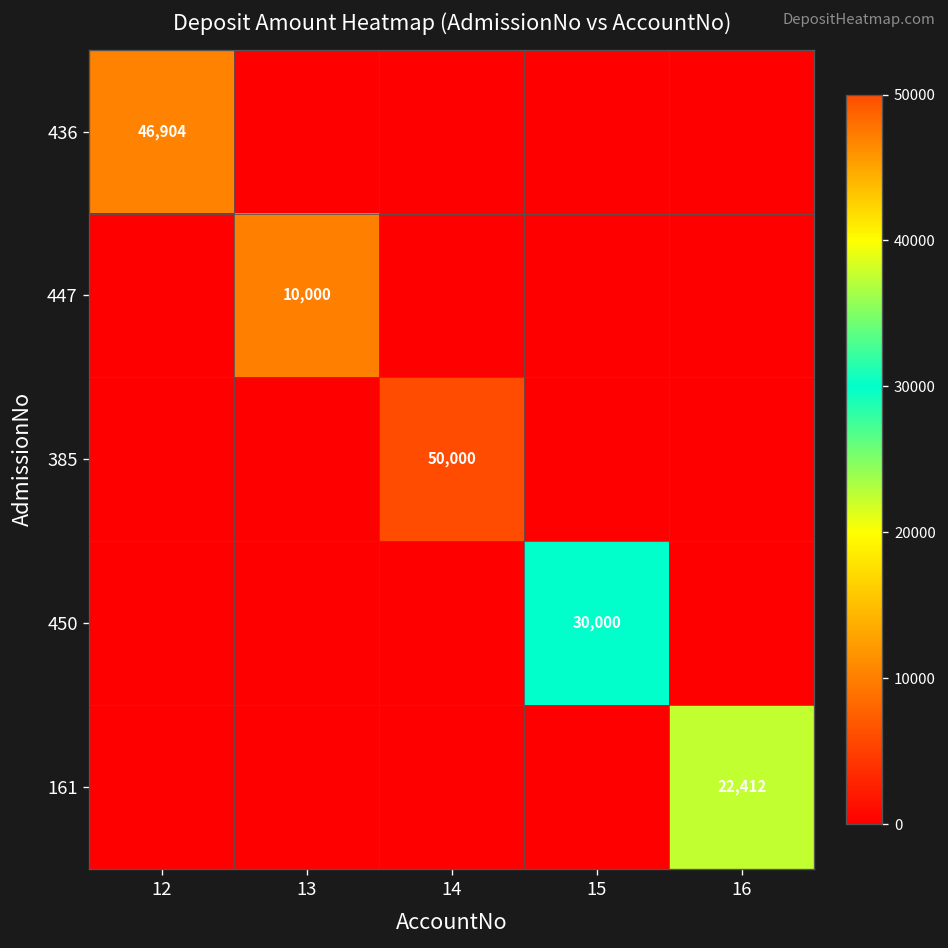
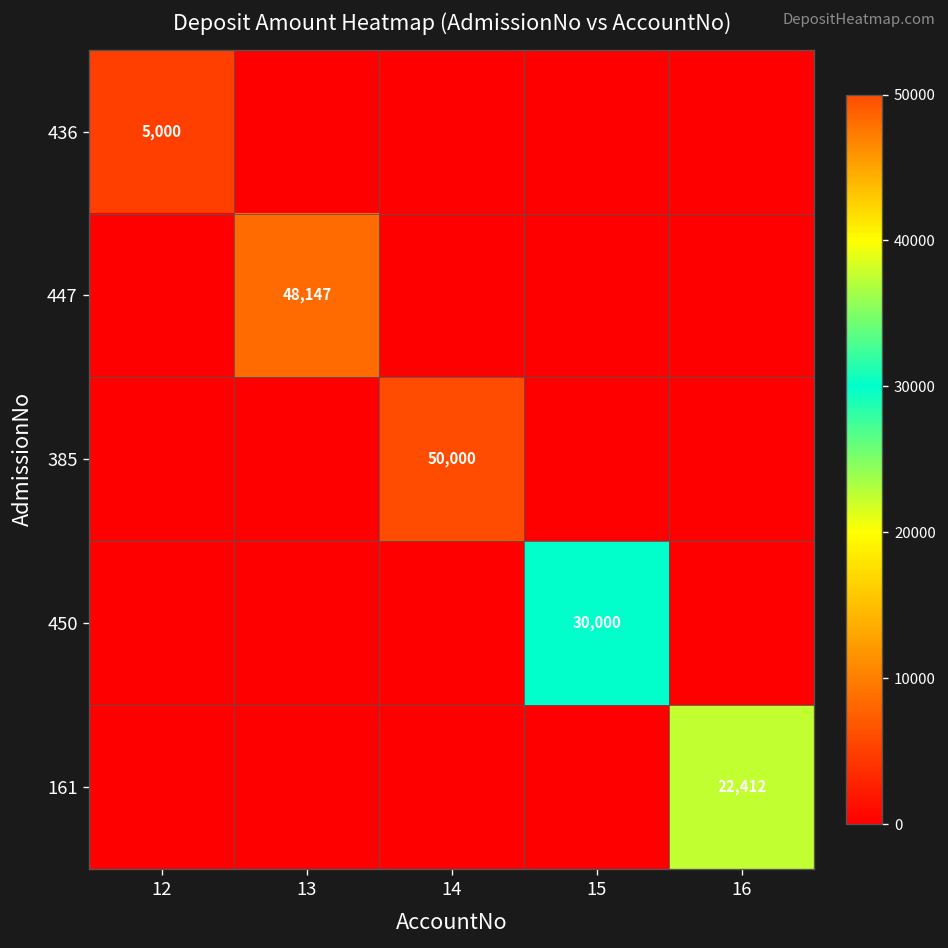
436, 12: 46,904 -> 5,000
447, 13: 10,000 -> 48,147
